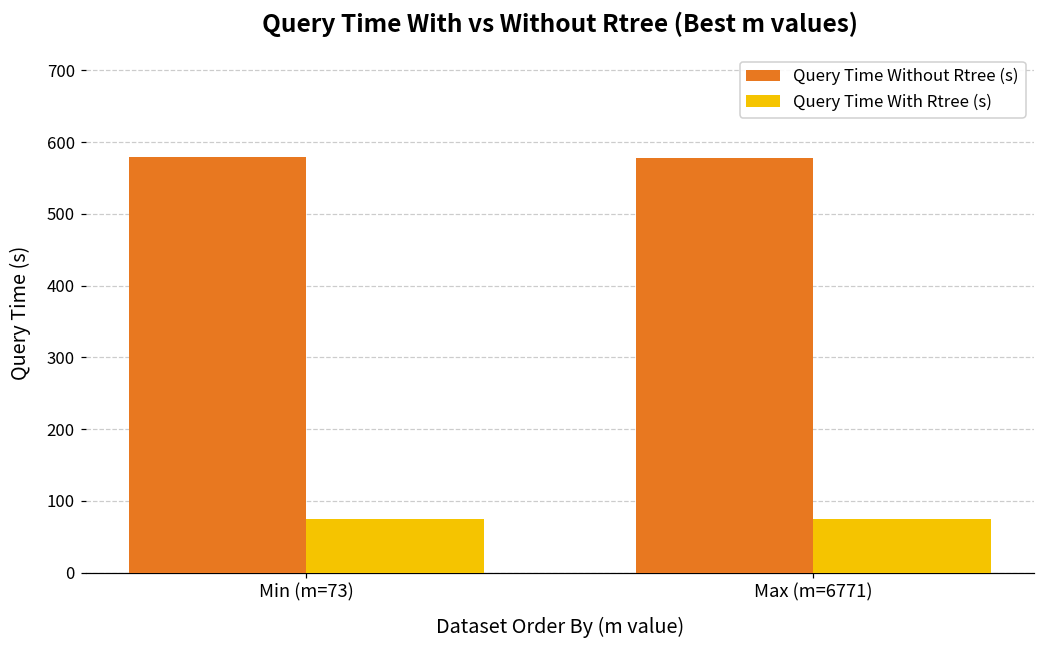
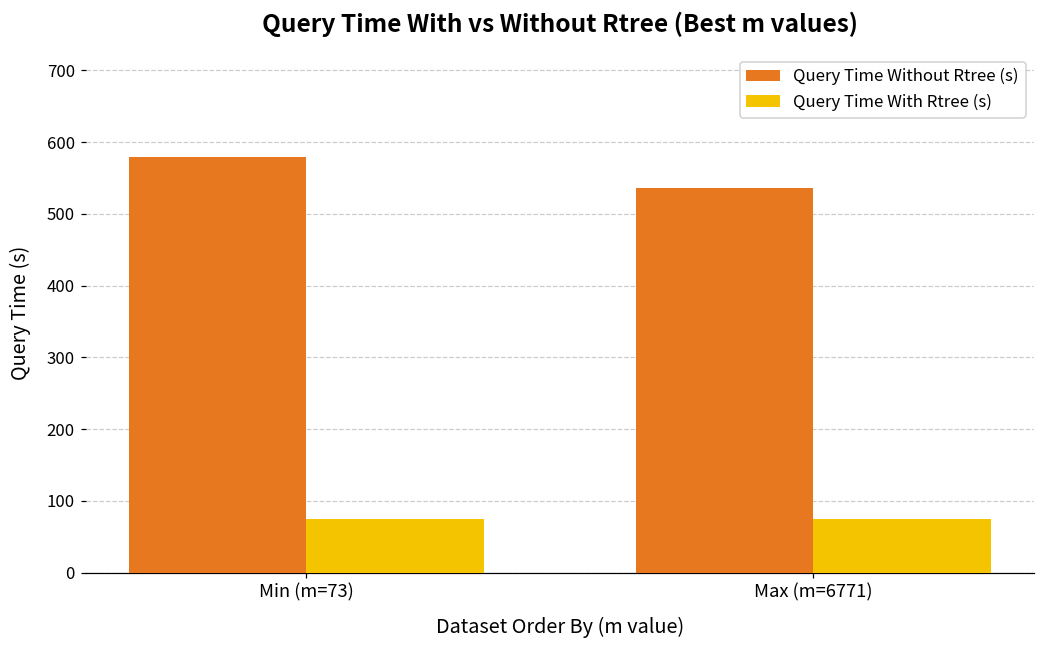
Query Time Without Rtree (s), Max (m=6771): 580 -> 540
